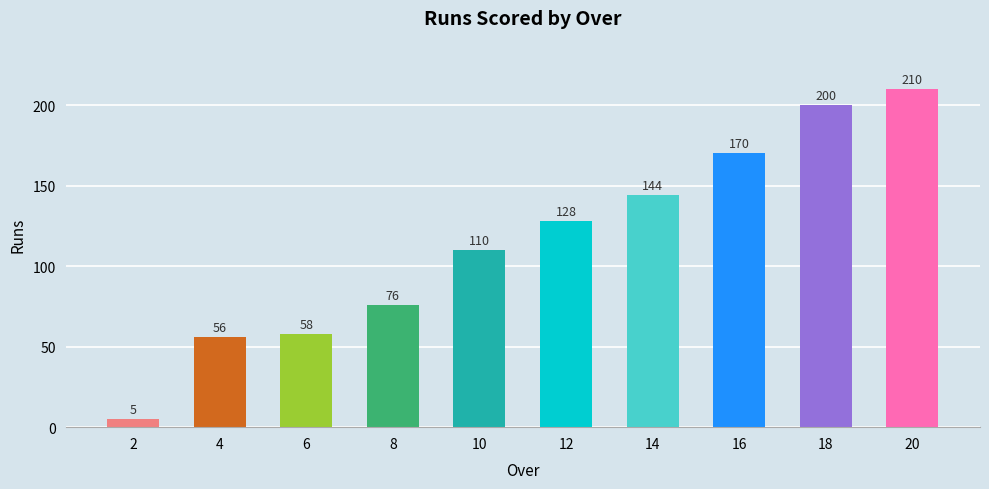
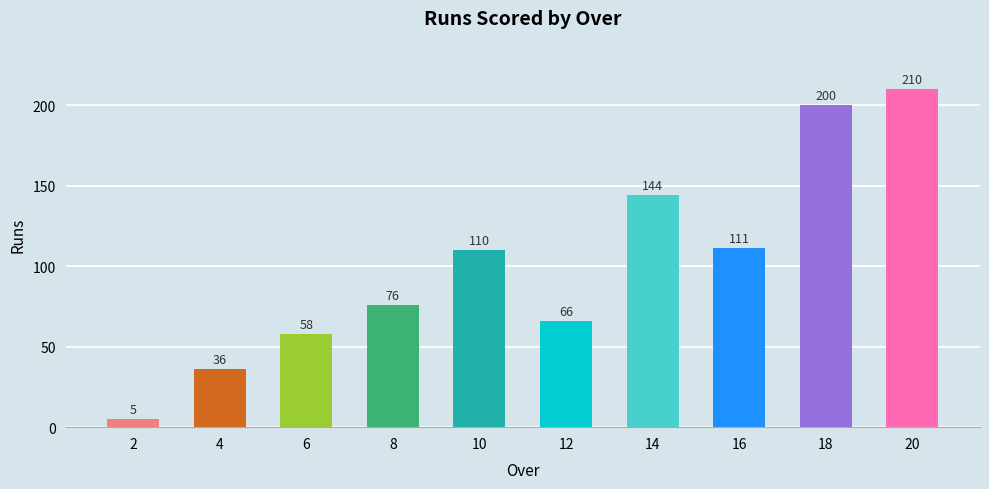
4: 56 -> 36
12: 128 -> 66
16: 170 -> 111
